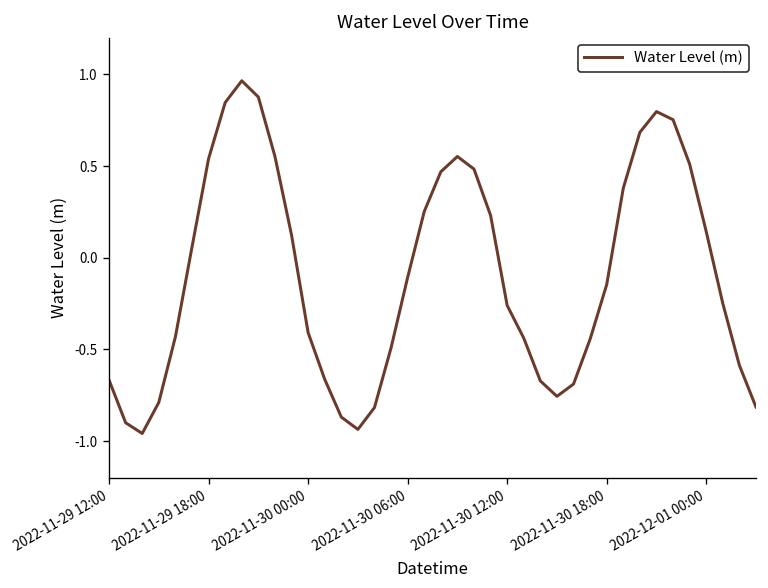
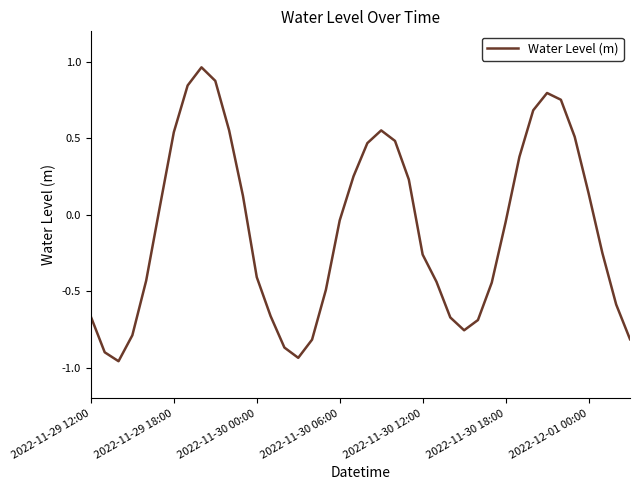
2022-11-30 06:00: -0.11 -> -0.04
2022-11-30 18:00: -0.15 -> -0.05
